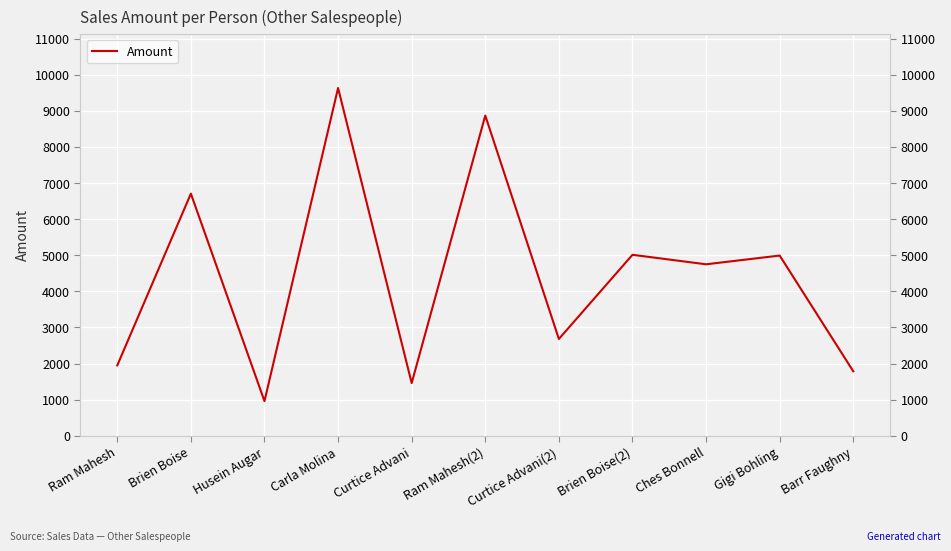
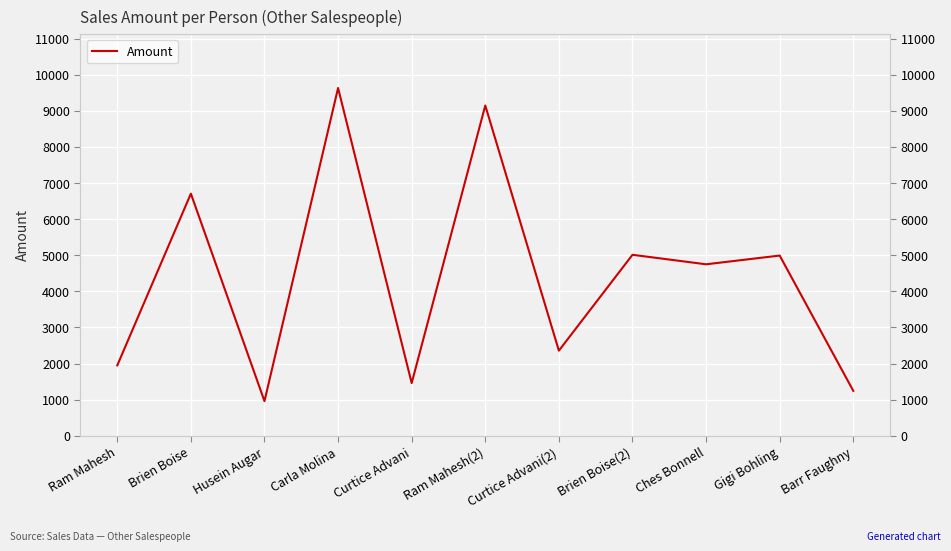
Ram Mahesh(2): 8900 -> 9100
Curtice Advani(2): 2700 -> 2400
Barr Faughny: 1800 -> 1200
